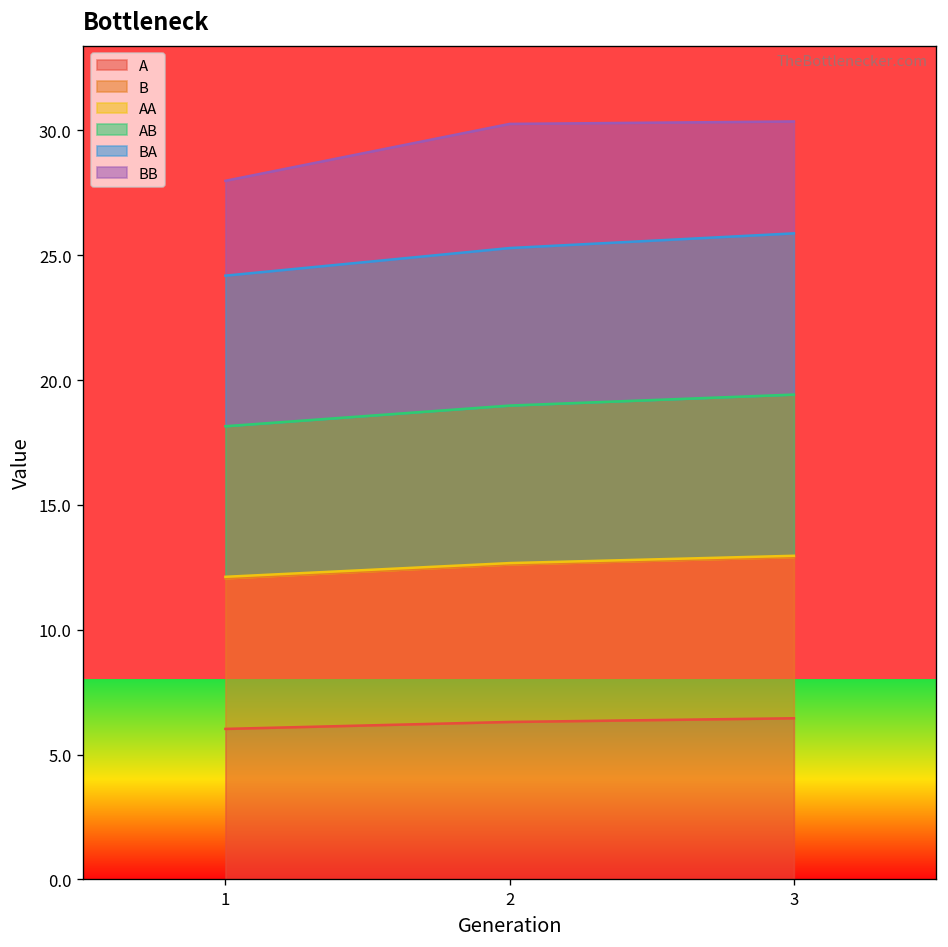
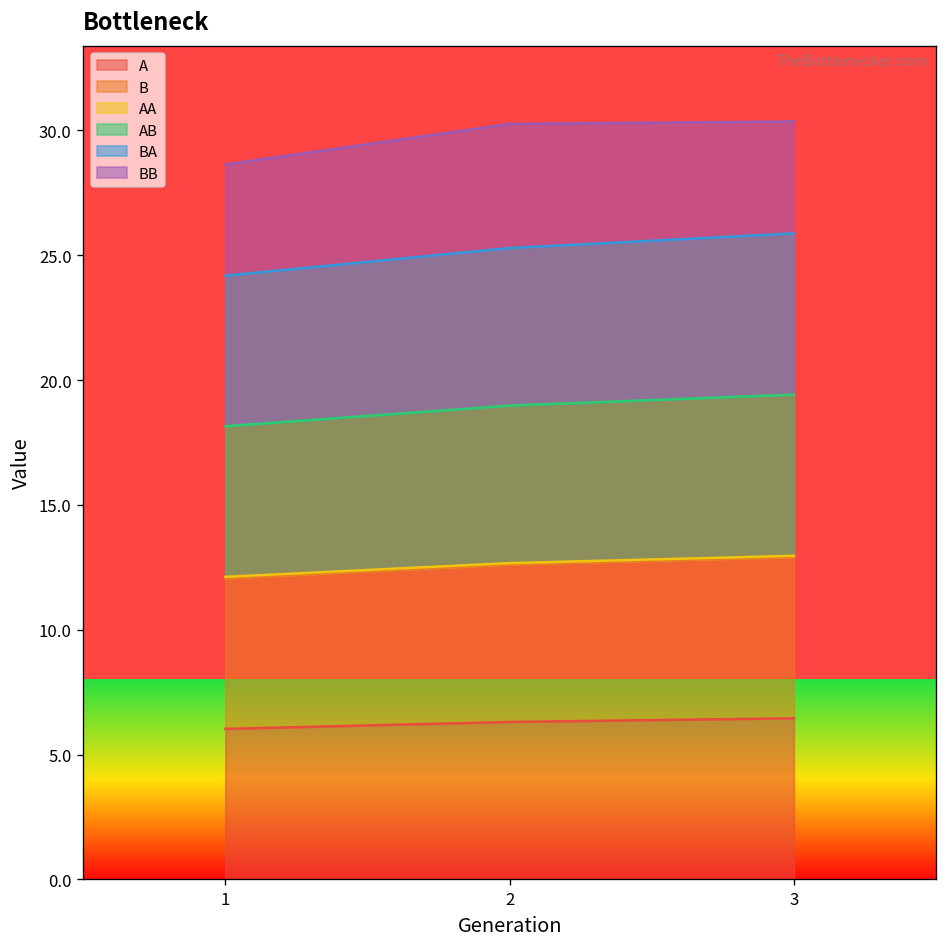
BB, 1: 3.8 -> 4.5
